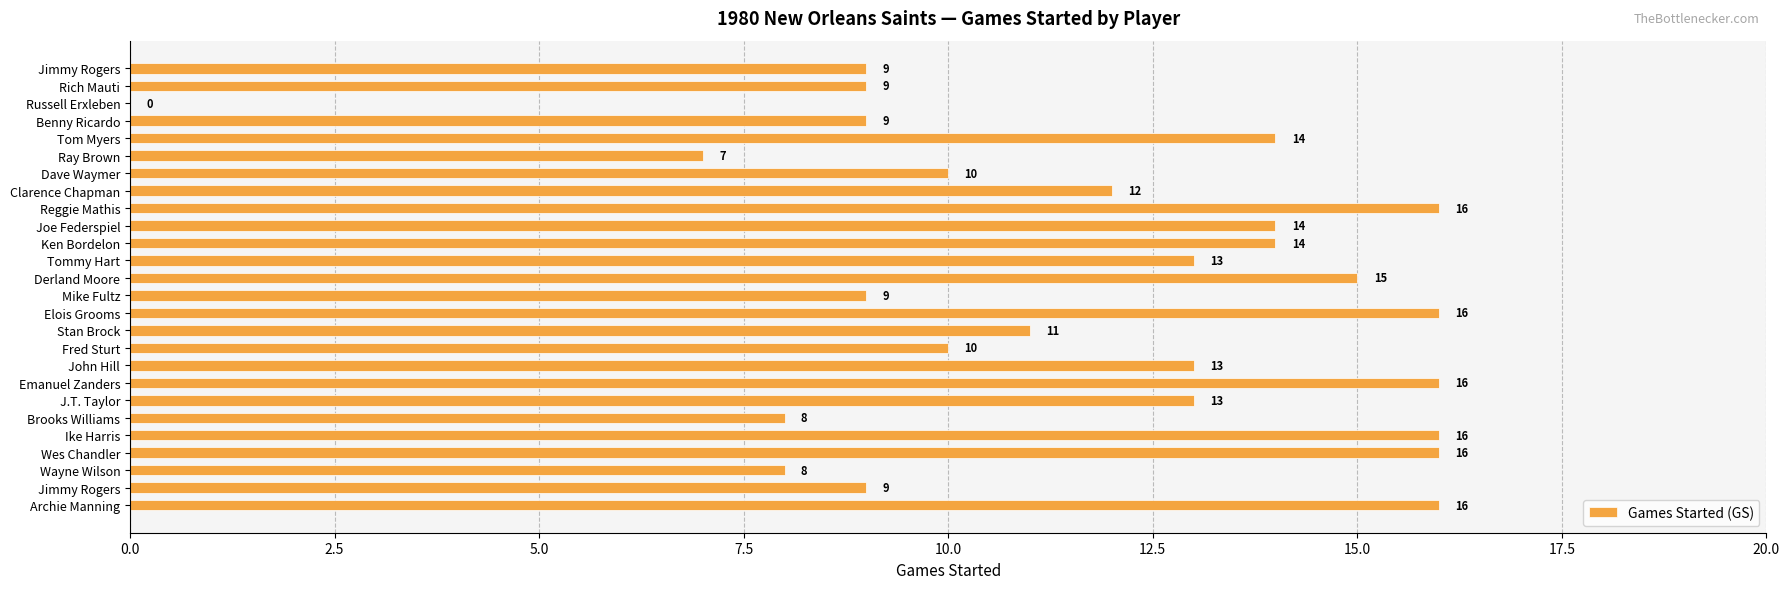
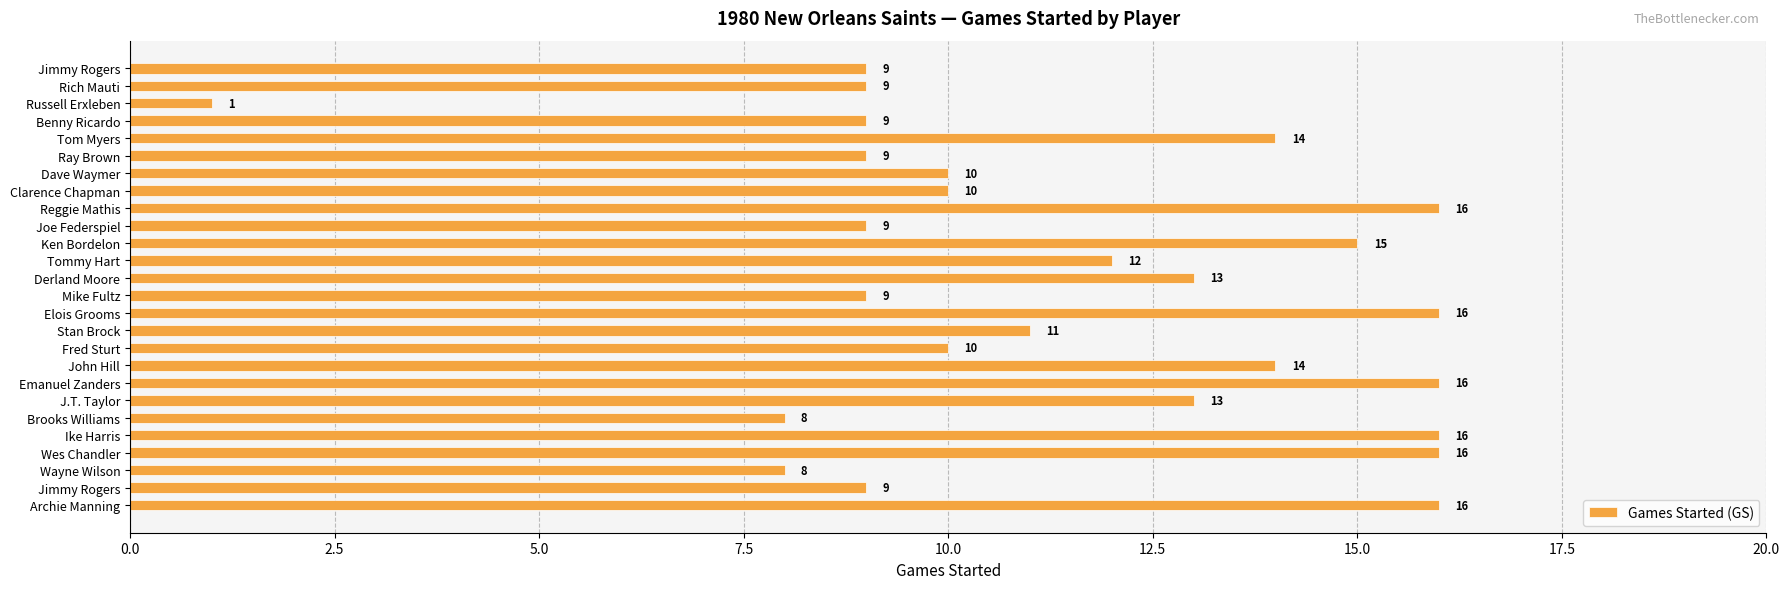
Russell Erxleben: 0 -> 1
Ray Brown: 7 -> 9
Clarence Chapman: 12 -> 10
Joe Federspiel: 14 -> 9
Ken Bordelon: 14 -> 15
Tommy Hart: 13 -> 12
Derland Moore: 15 -> 13
John Hill: 13 -> 14
